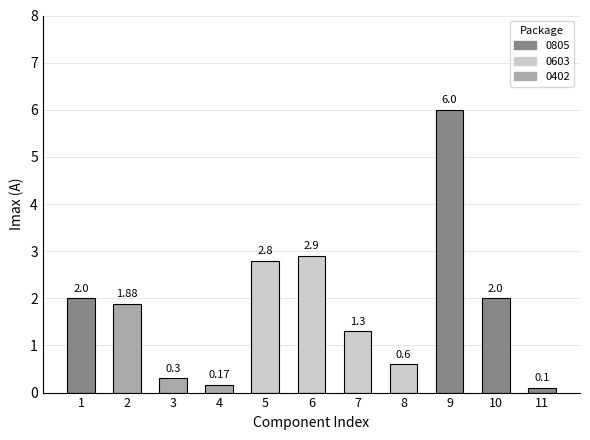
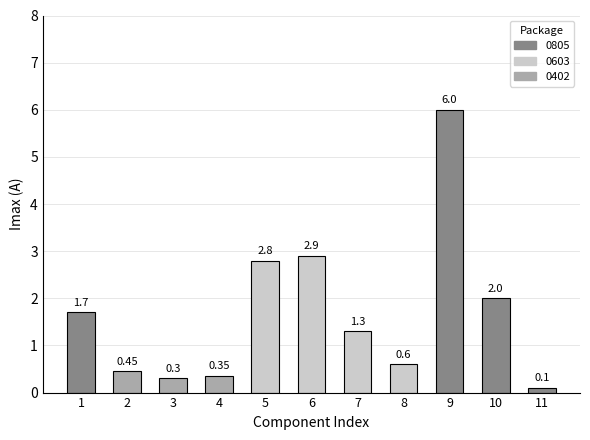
1: 2.0 -> 1.7
2: 1.88 -> 0.45
4: 0.17 -> 0.35
